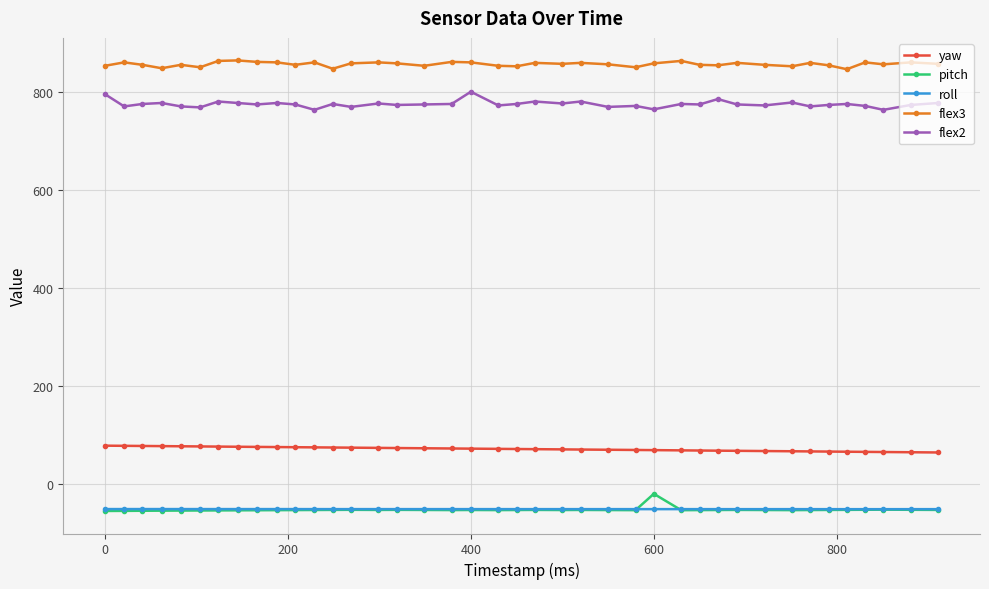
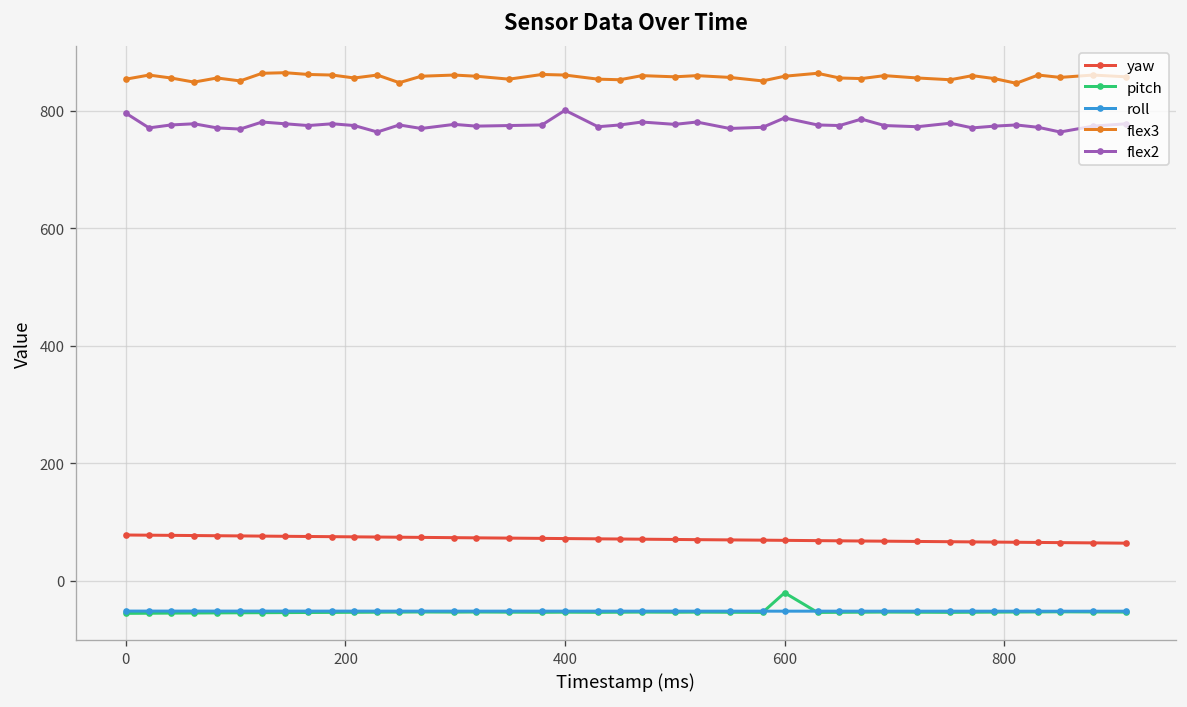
flex2, 600: 770 -> 790
